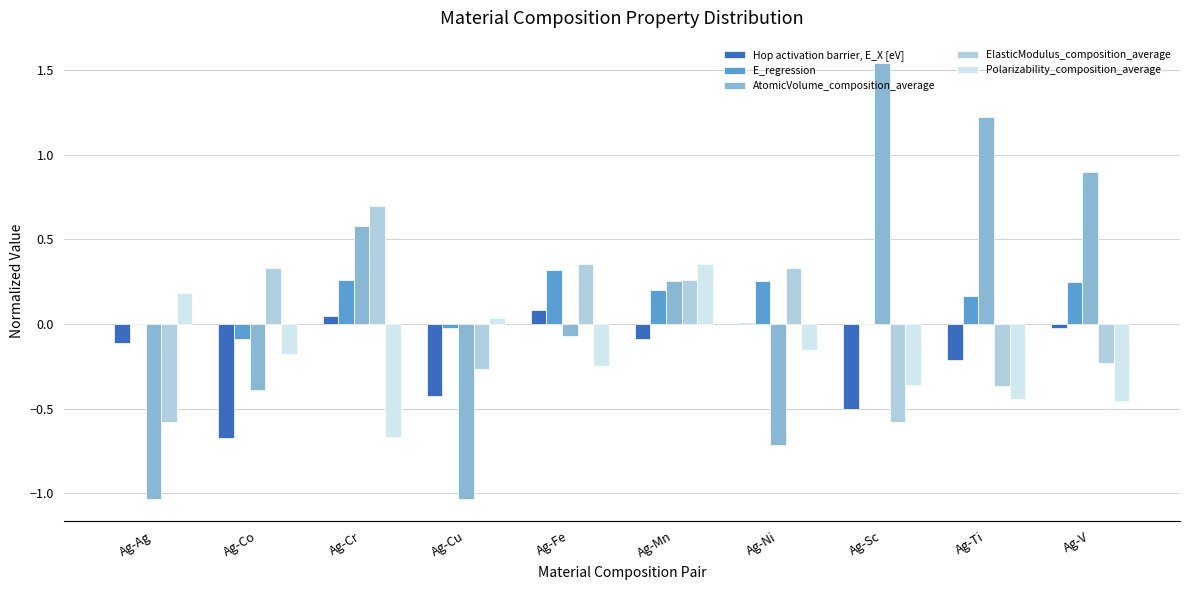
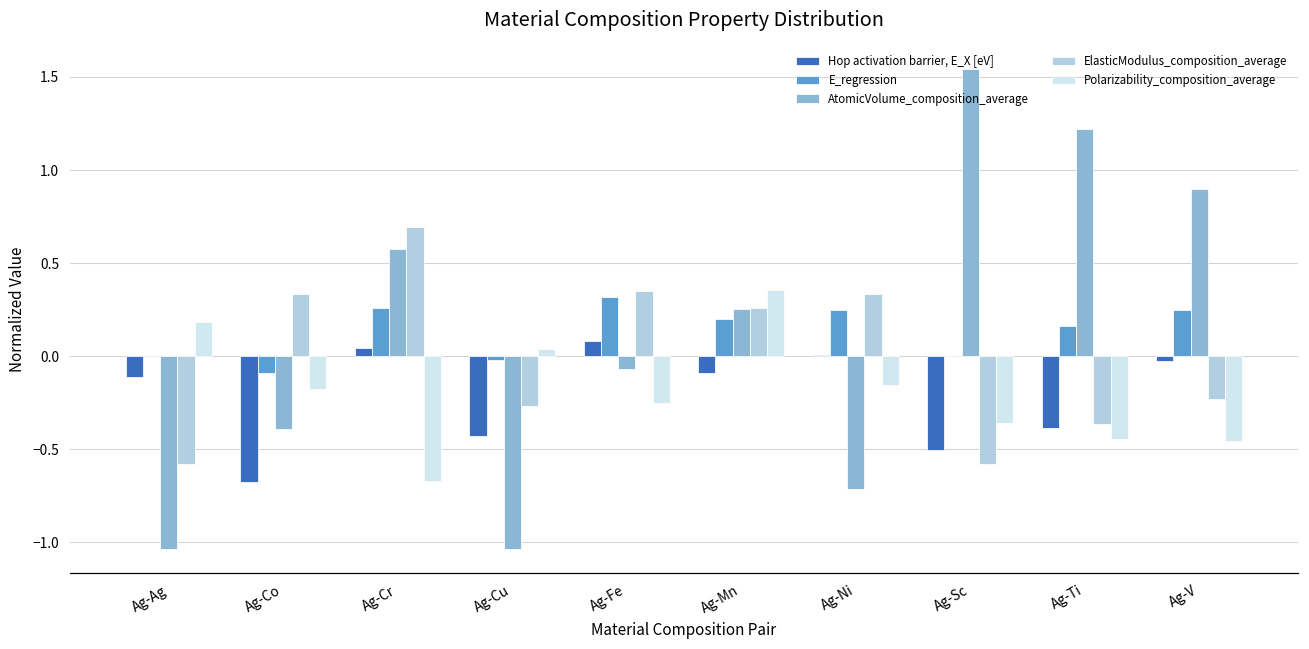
Hop activation barrier, E_X [eV], Ag-Ti: -0.22 -> -0.39
